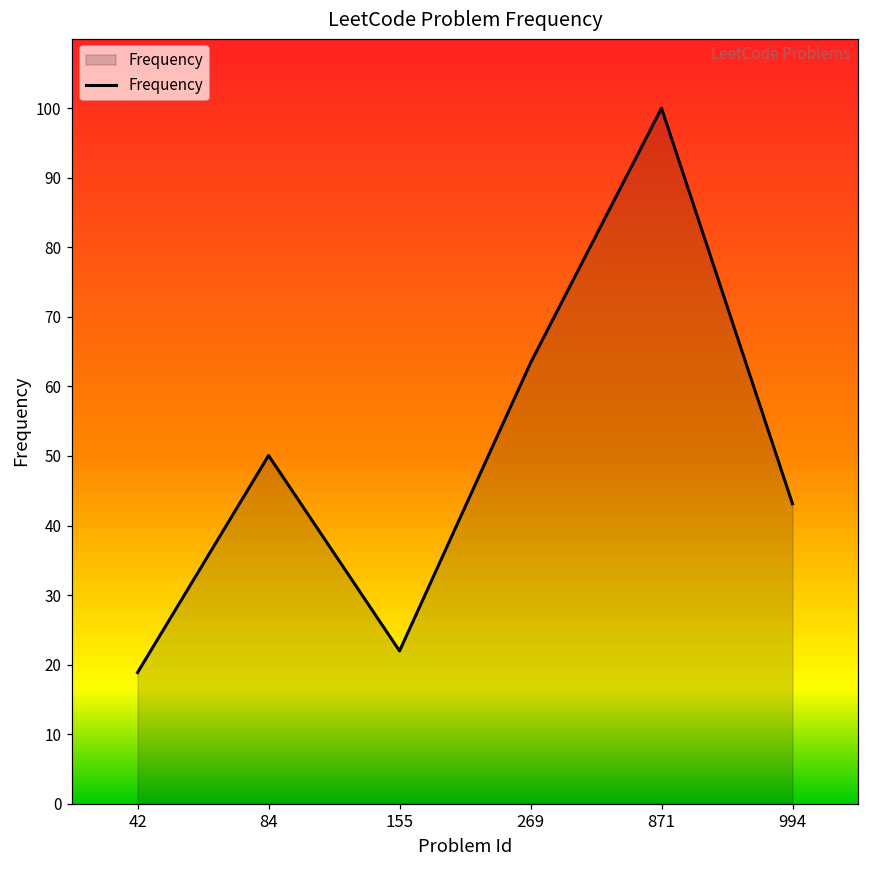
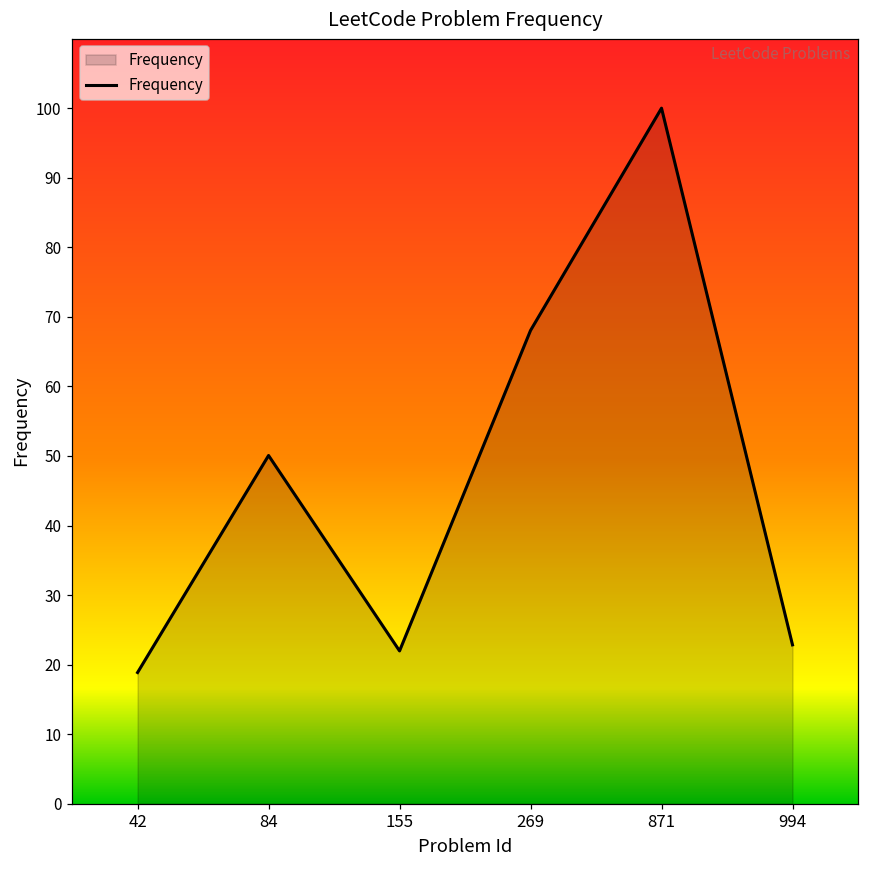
269: 63 -> 68
994: 43 -> 23
